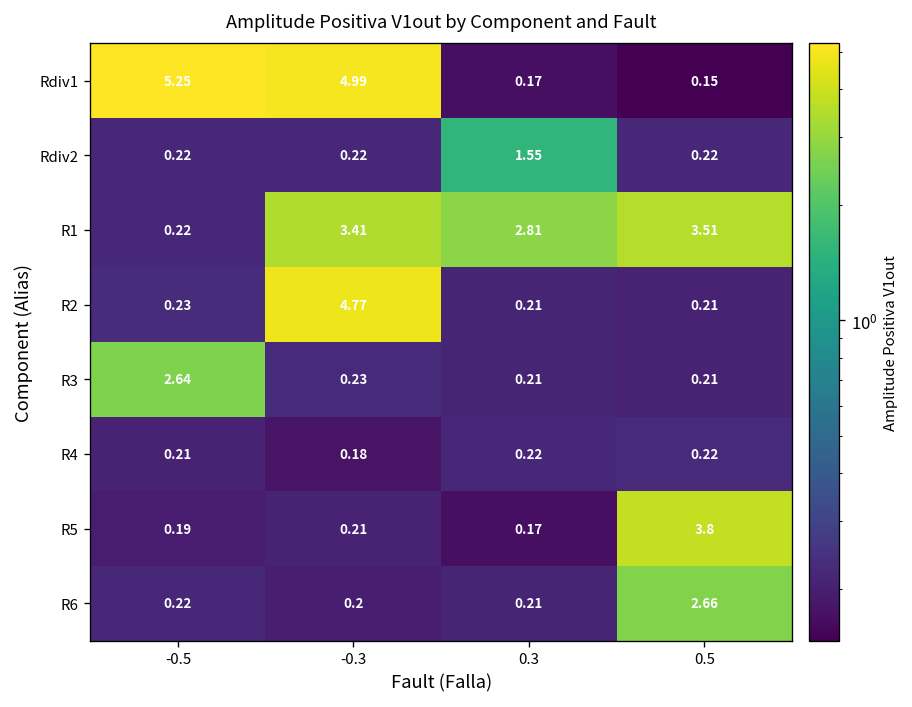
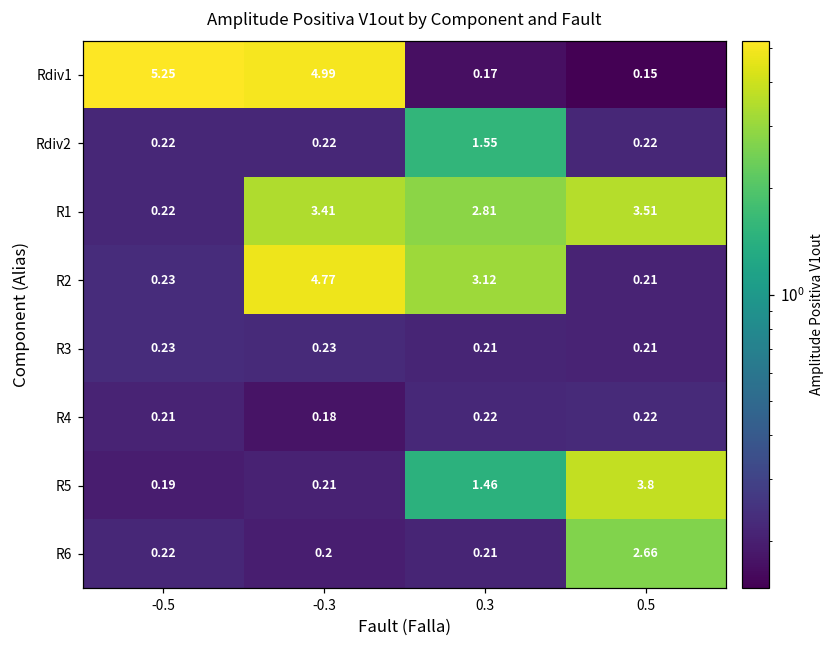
R2, 0.3: 0.21 -> 3.12
R3, -0.5: 2.64 -> 0.23
R5, 0.3: 0.17 -> 1.46
